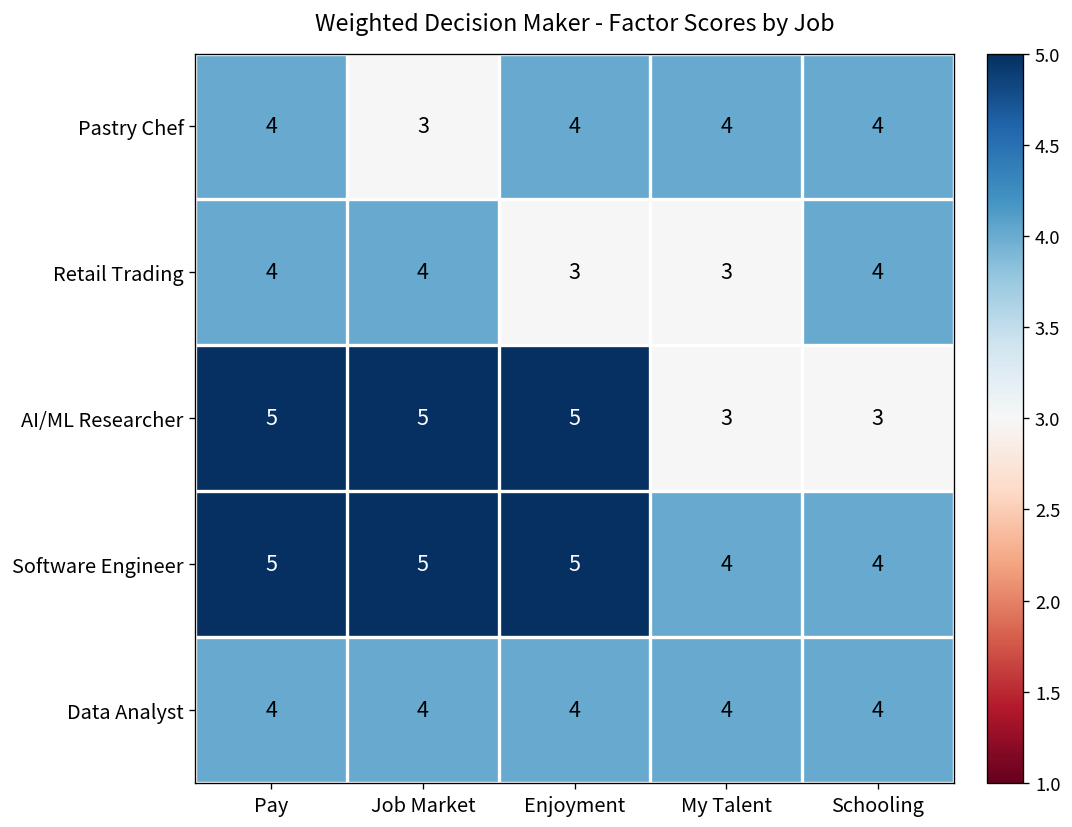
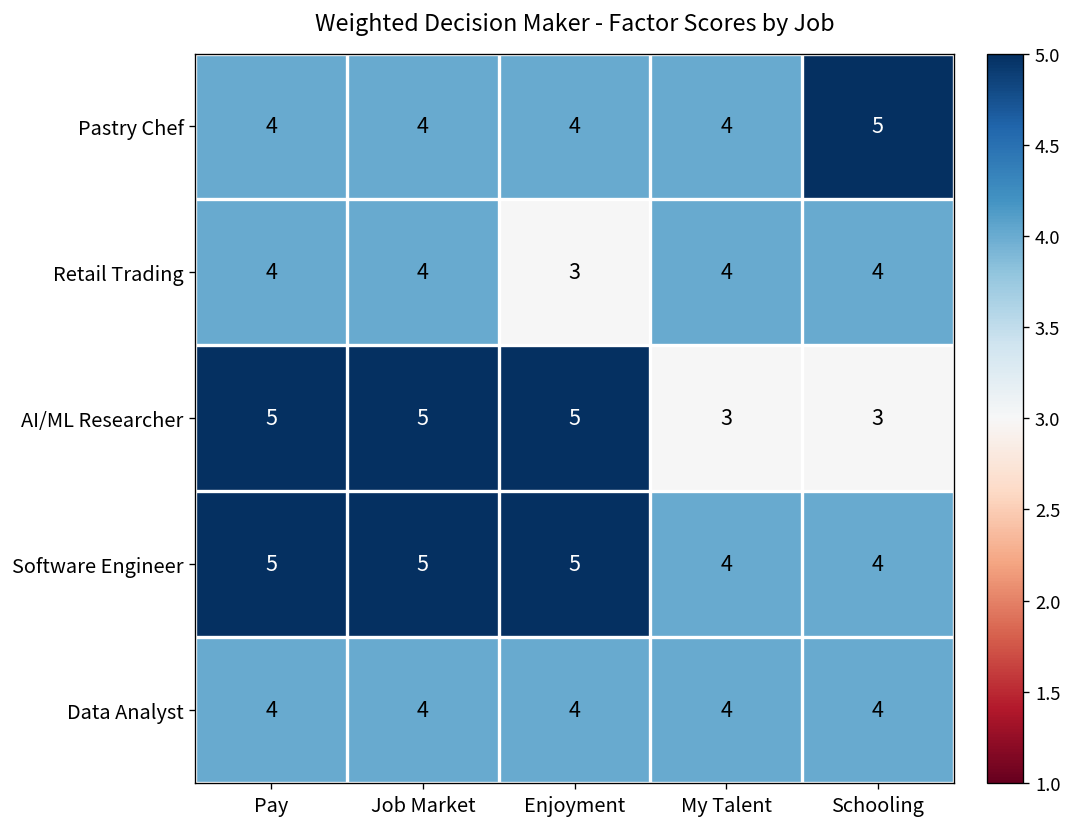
Pastry Chef, Job Market: 3 -> 4
Pastry Chef, Schooling: 4 -> 5
Retail Trading, My Talent: 3 -> 4
